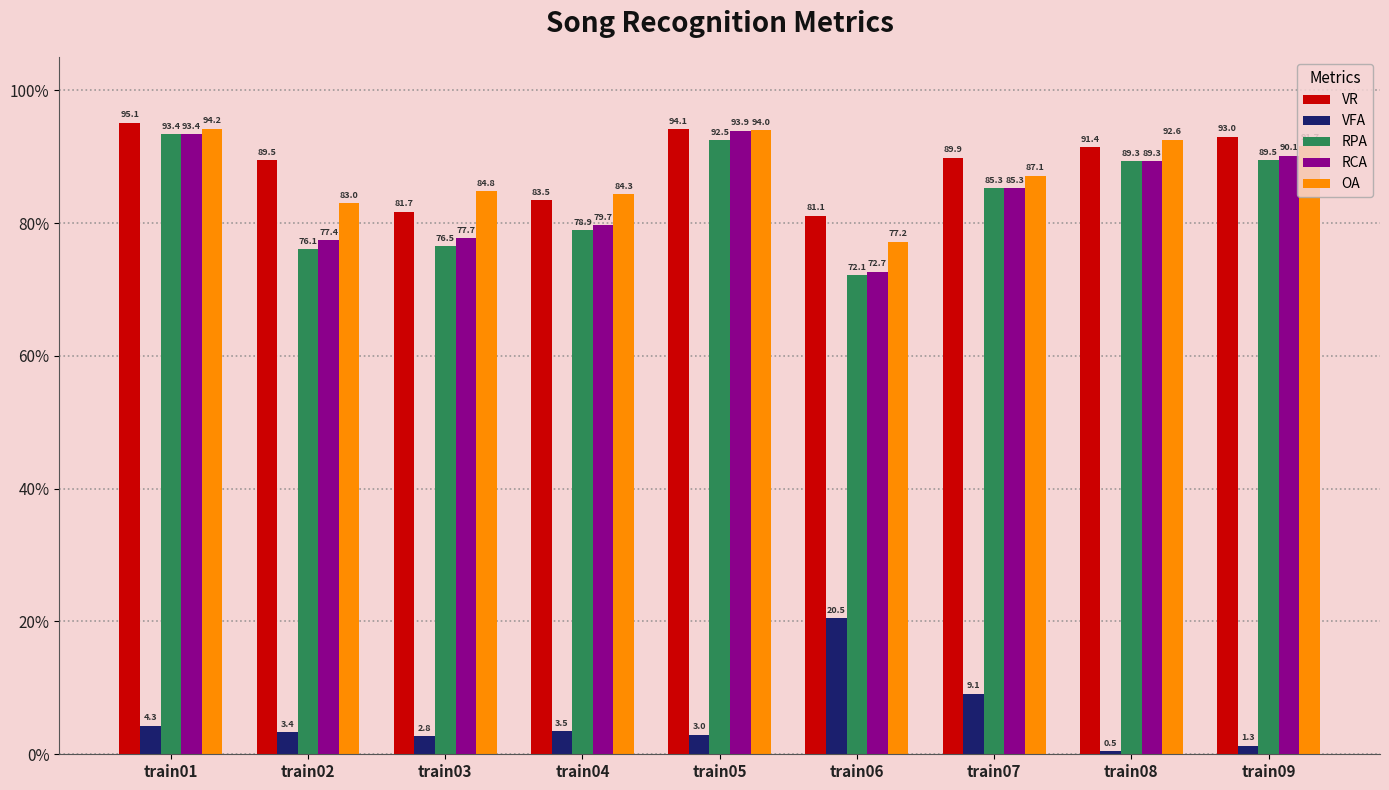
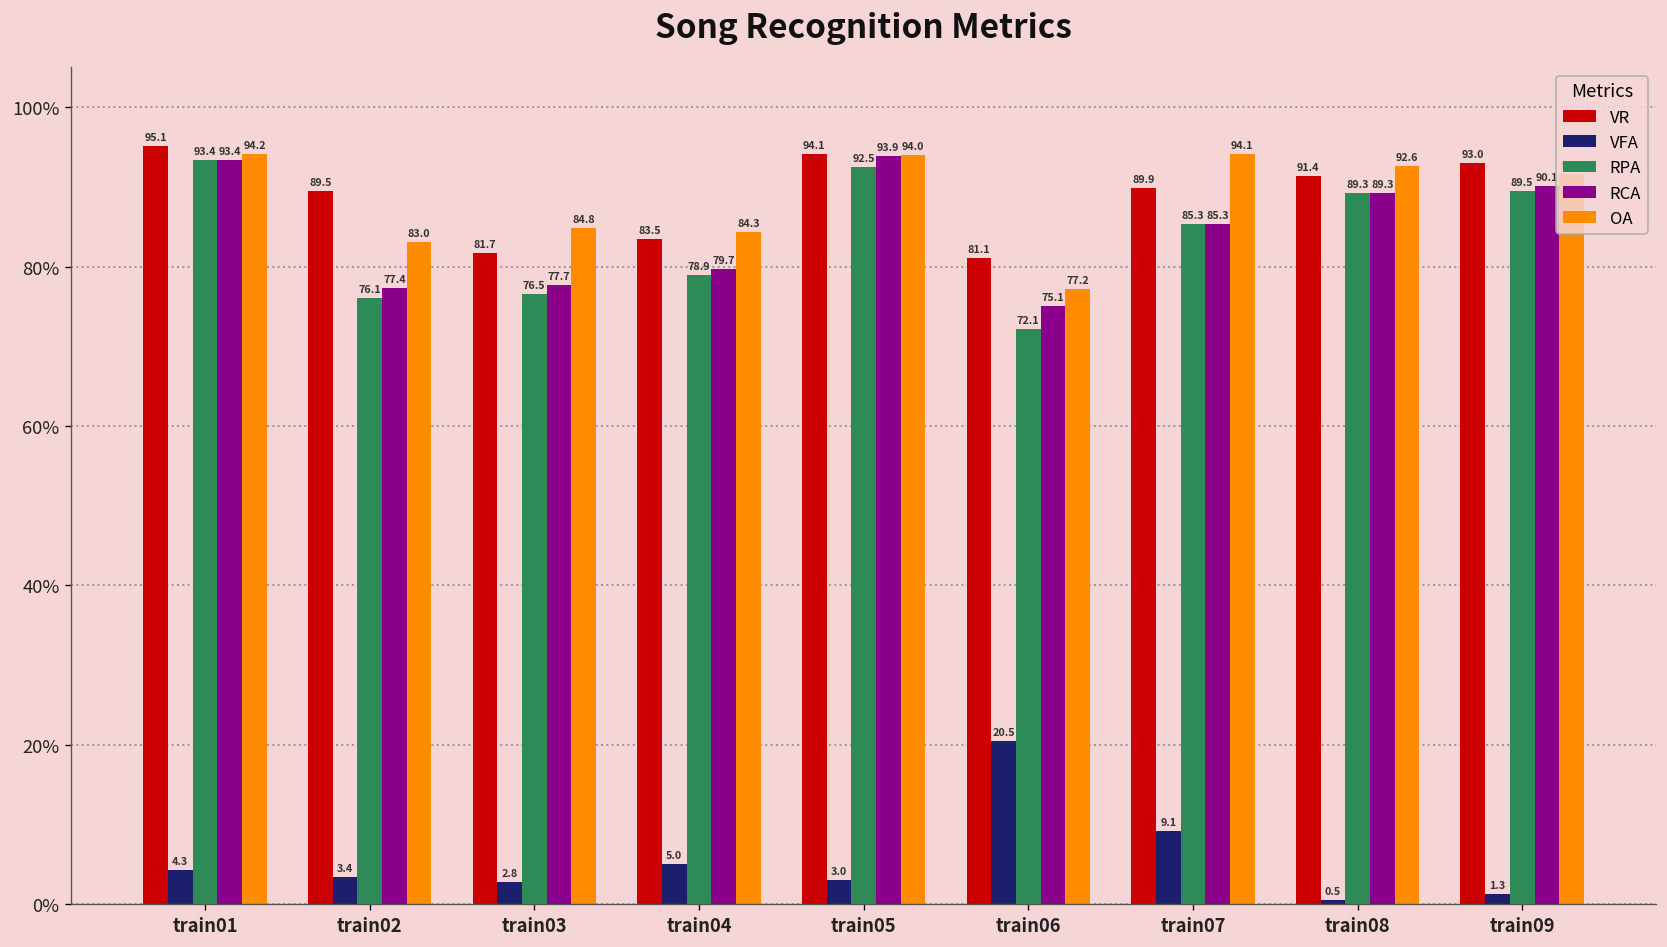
VFA, train04: 3.5 -> 5.0
RCA, train06: 72.7 -> 75.1
OA, train07: 87.1 -> 94.1
